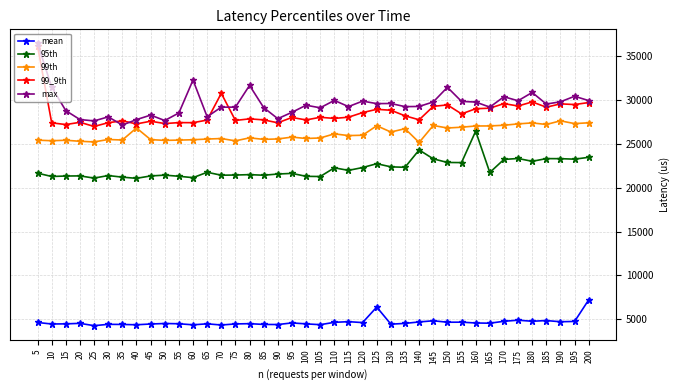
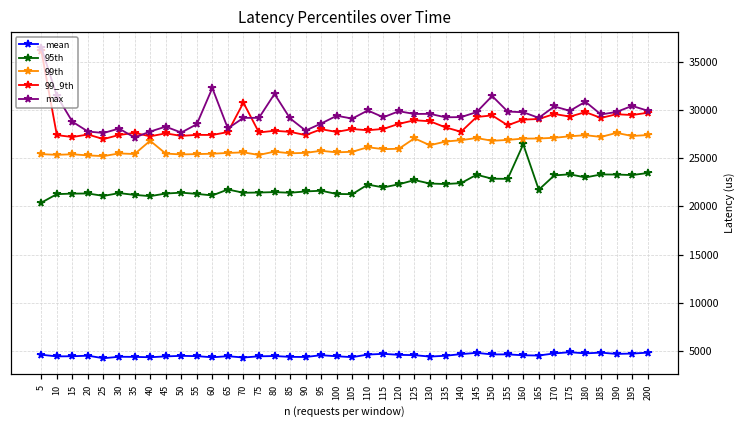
95th, 5: 22000 -> 20000
mean, 125: 6000 -> 5000
95th, 140: 24000 -> 22000
99th, 140: 25000 -> 27000
mean, 200: 7000 -> 5000
